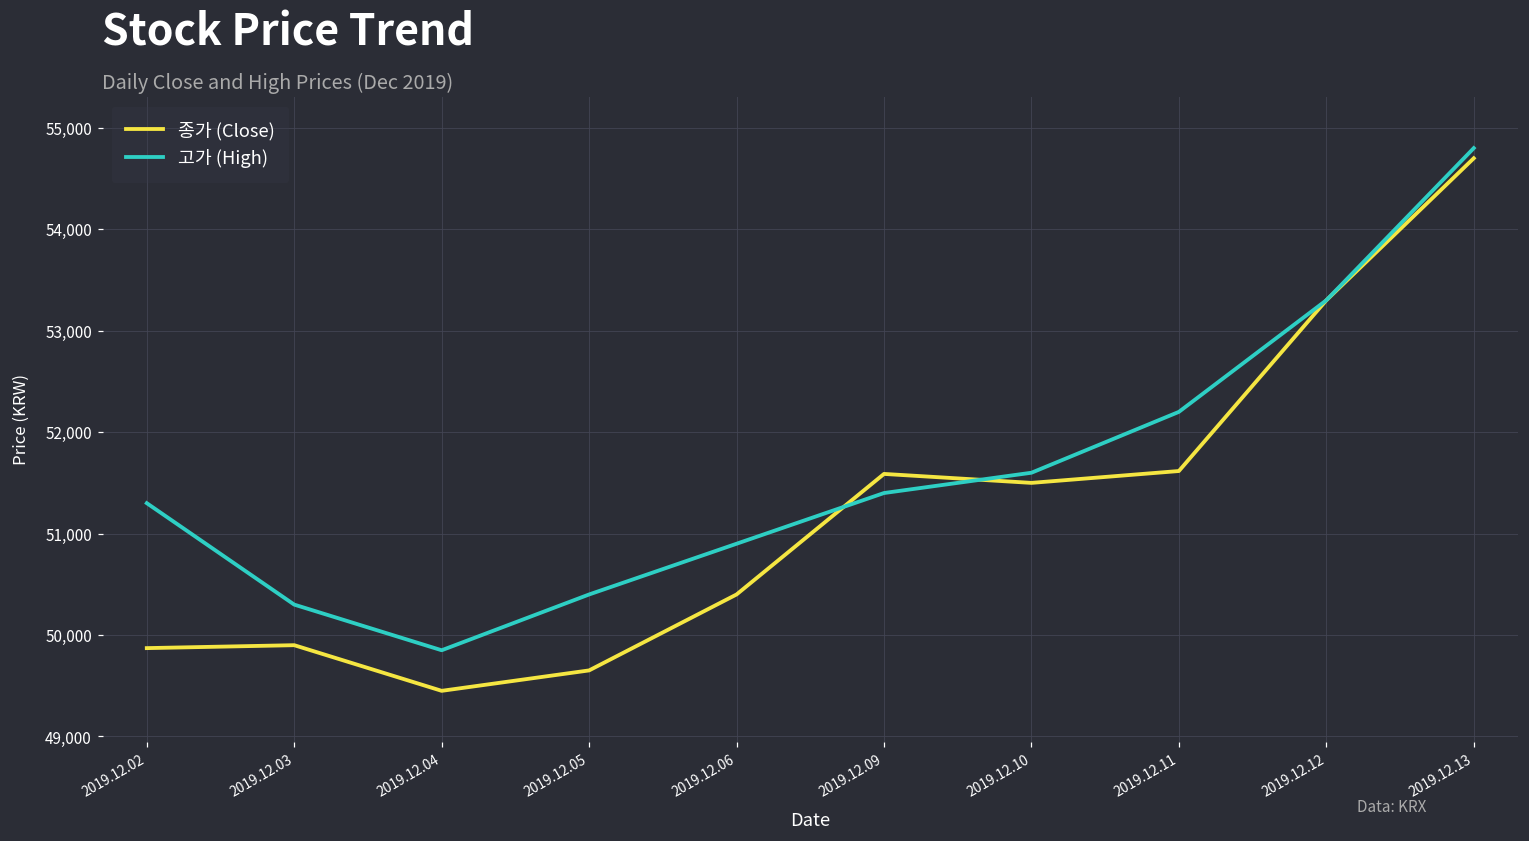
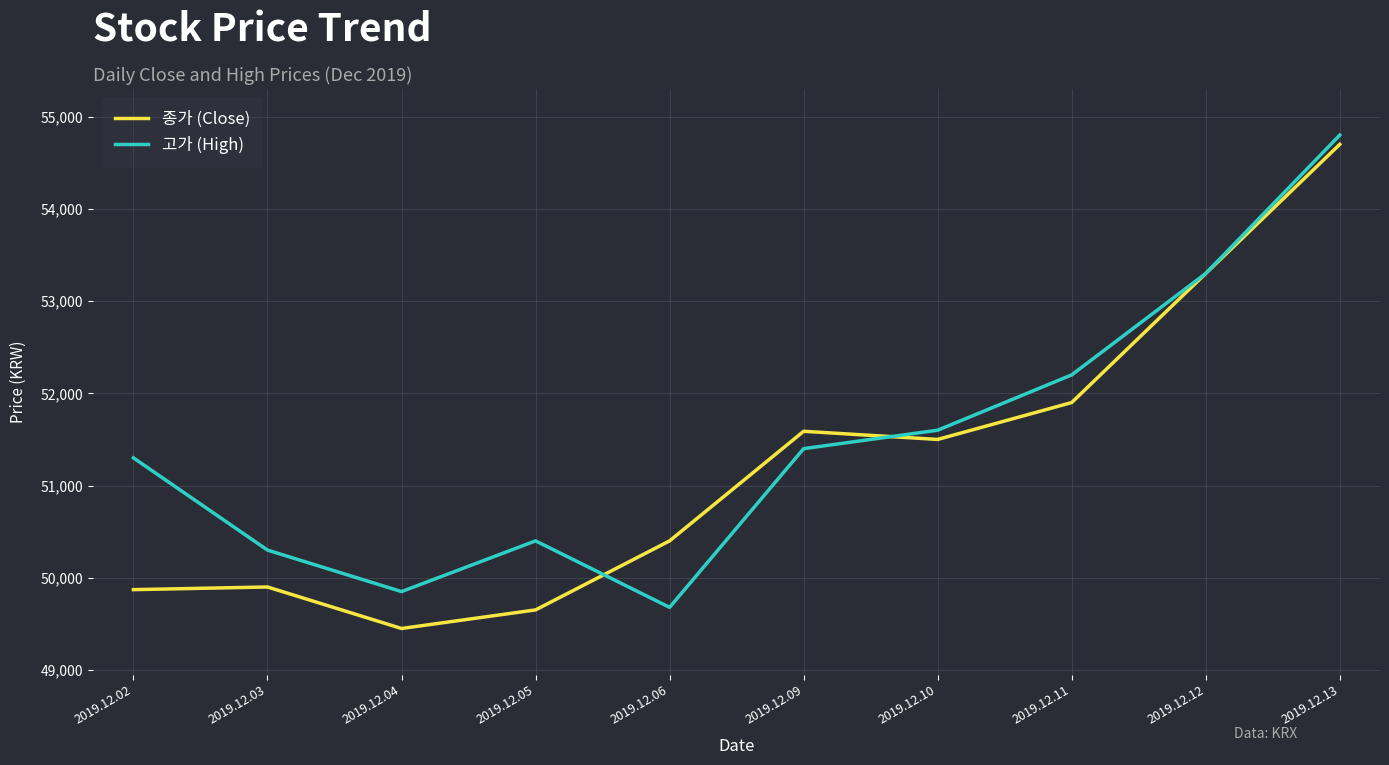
고가 (High), 2019.12.06: 50,900 -> 49,700
종가 (Close), 2019.12.11: 51,600 -> 51,900
